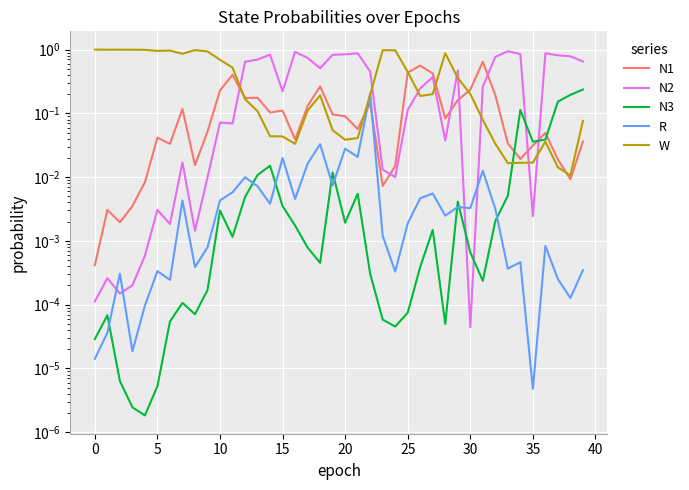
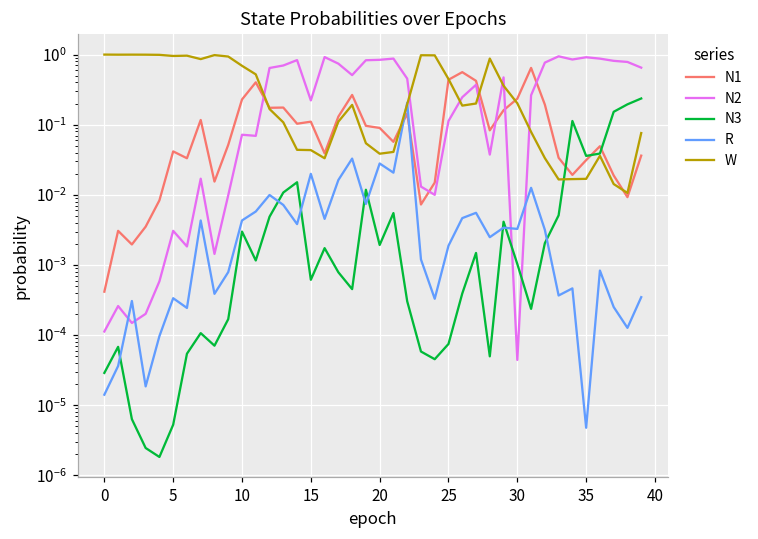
N3, 15: 0.004 -> 0.0006
N3, 30: 0.0007 -> 0.0010
N2, 35: 0.0024 -> 0.9
